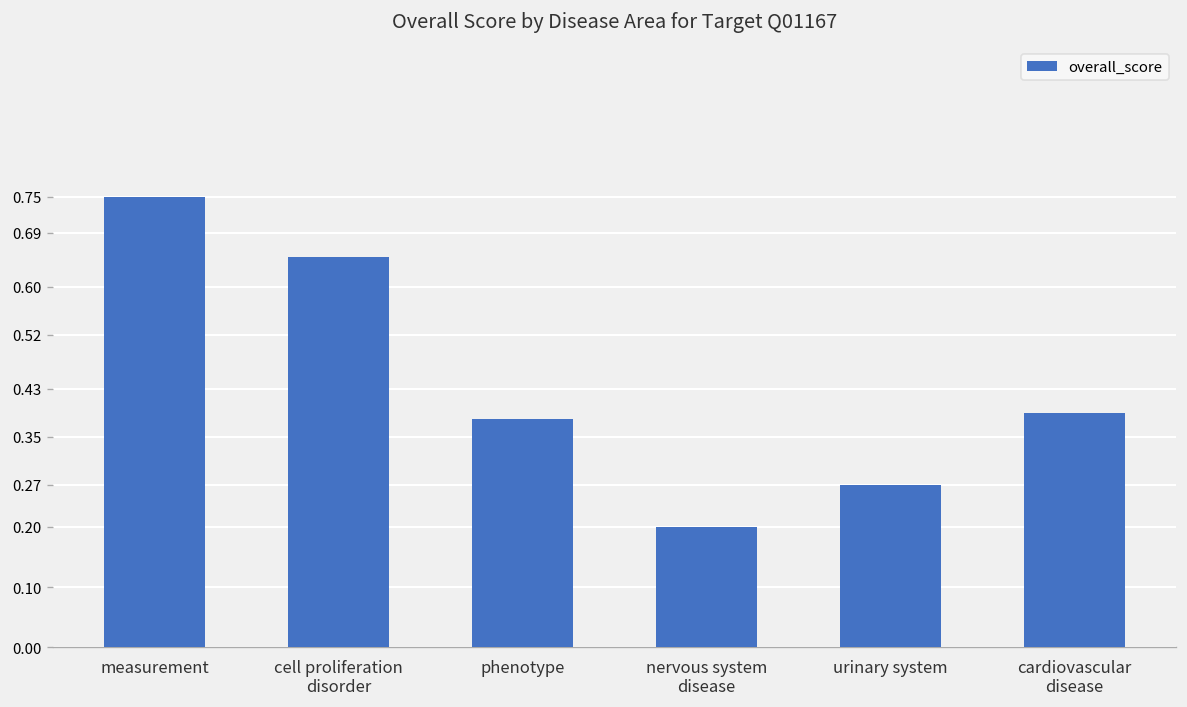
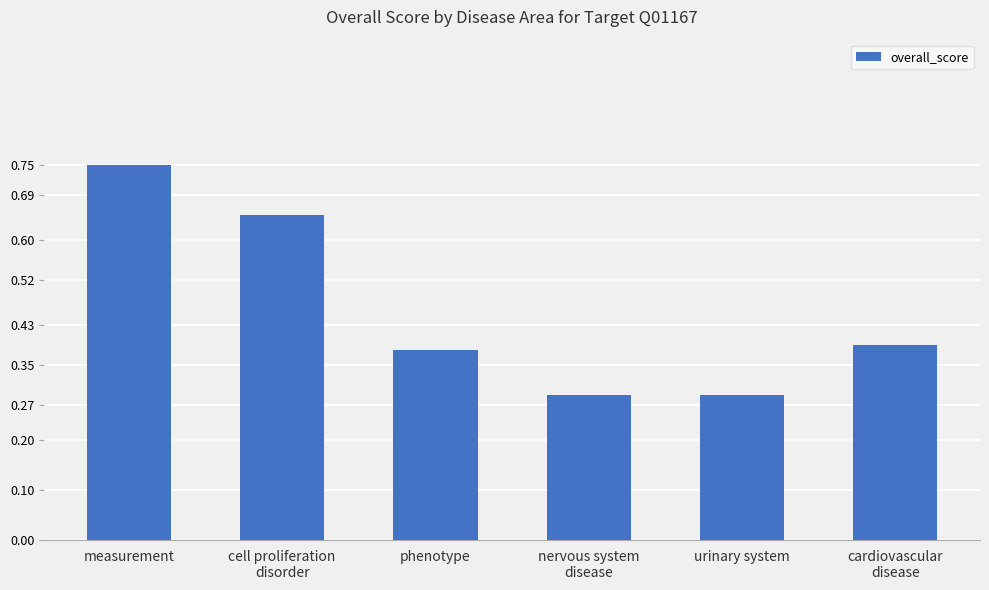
nervous system disease: 0.20 -> 0.29
urinary system: 0.27 -> 0.29
